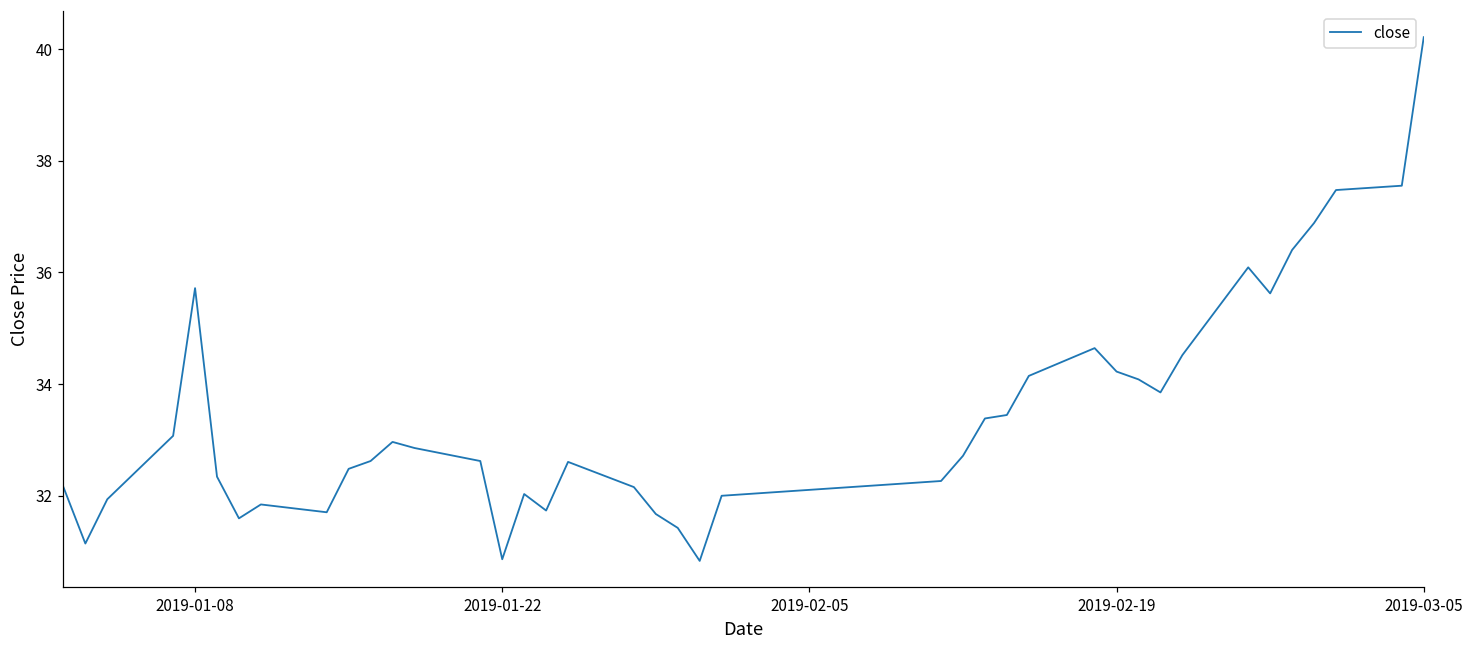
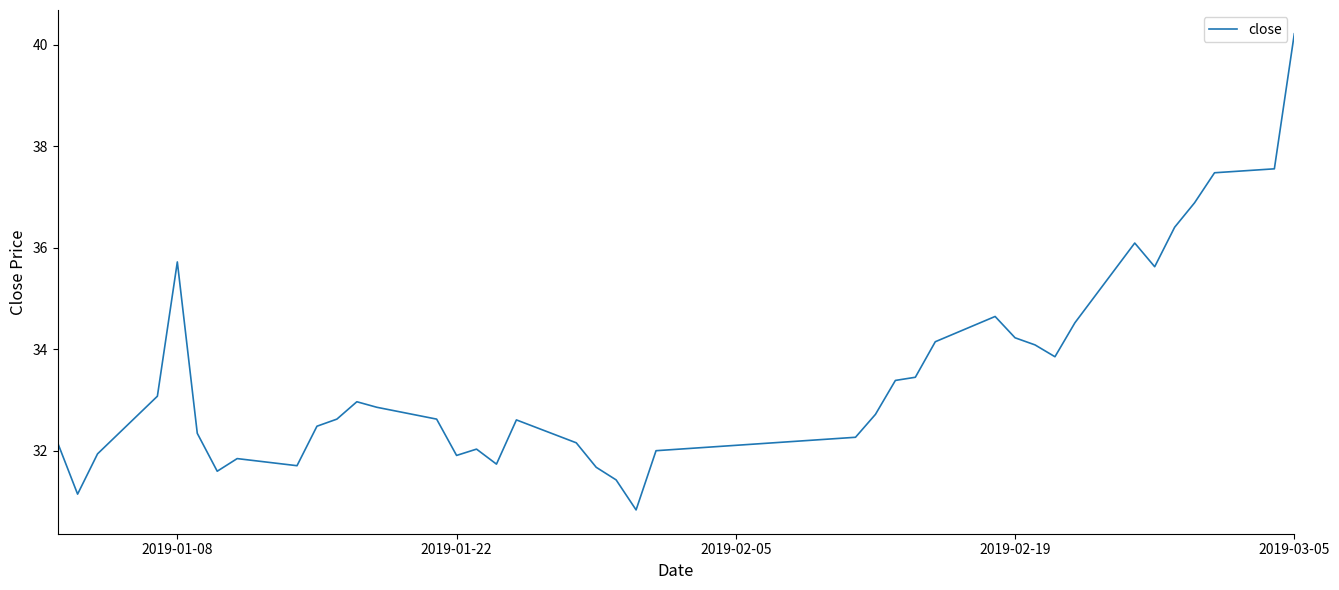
2019-01-22: 30.9 -> 31.9
